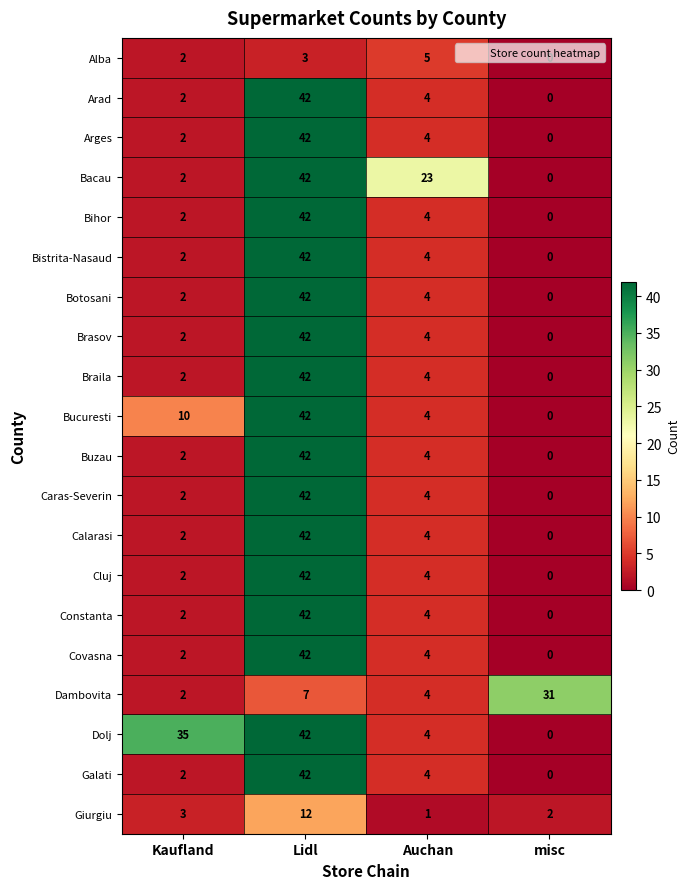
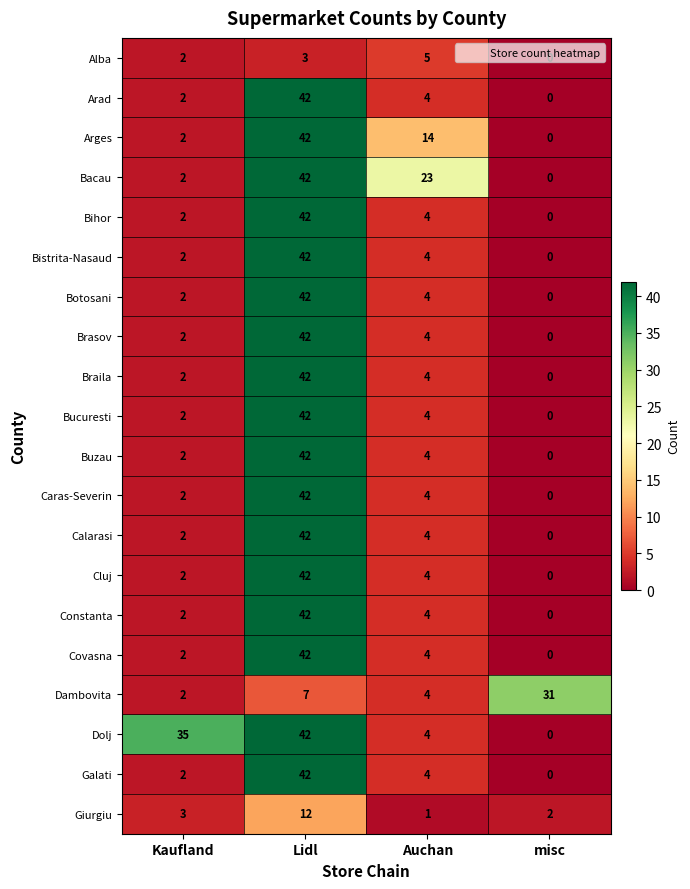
Arges, Auchan: 4 -> 14
Bucuresti, Kaufland: 10 -> 2
